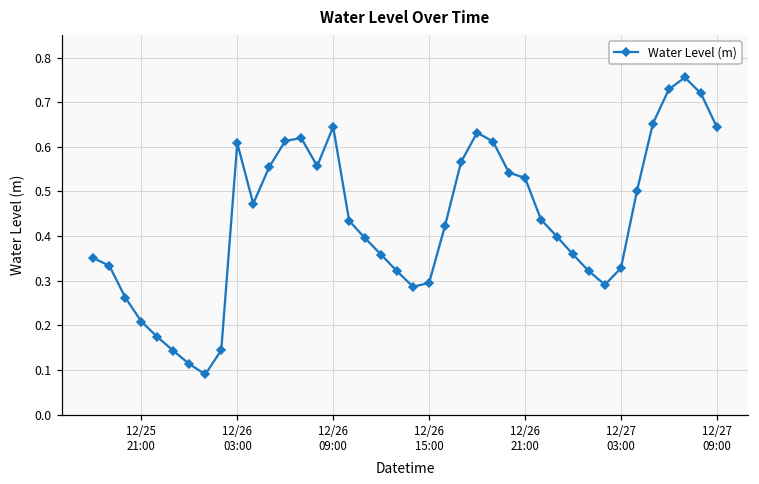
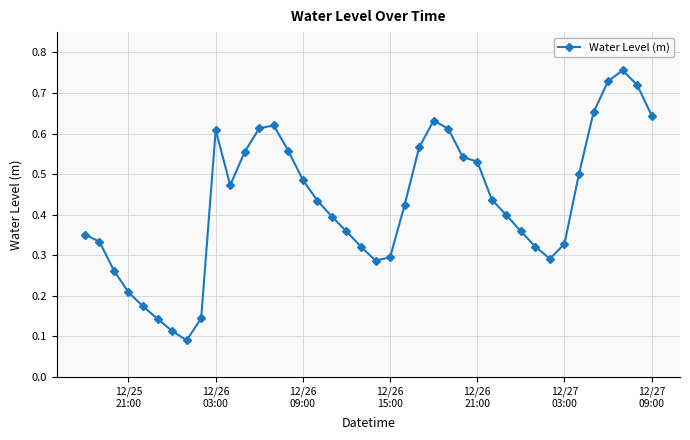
12/26 09:00: 0.64 -> 0.49
